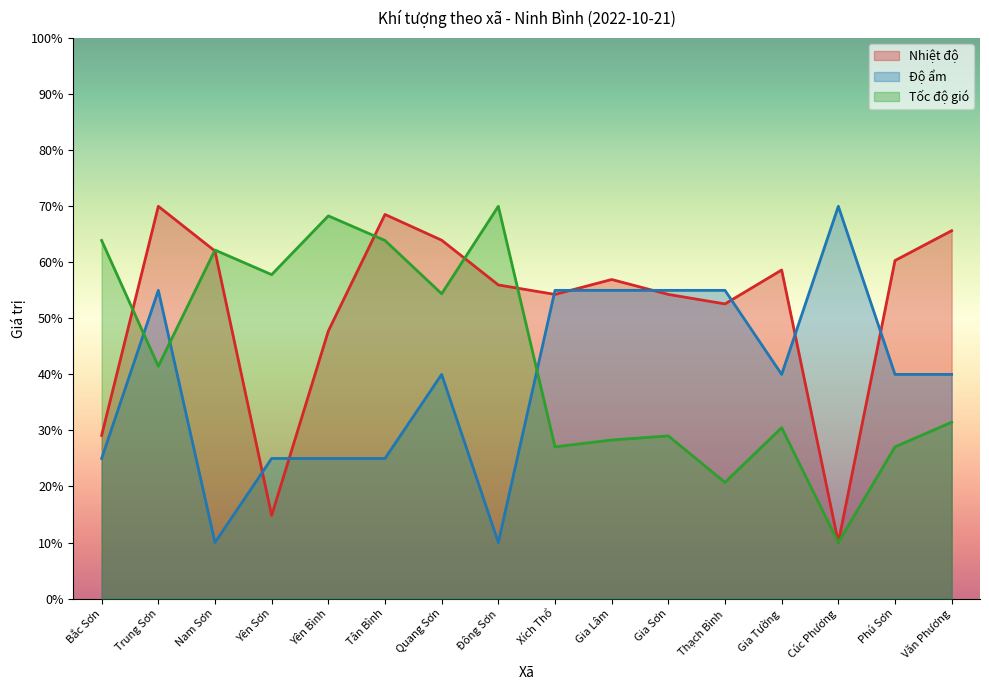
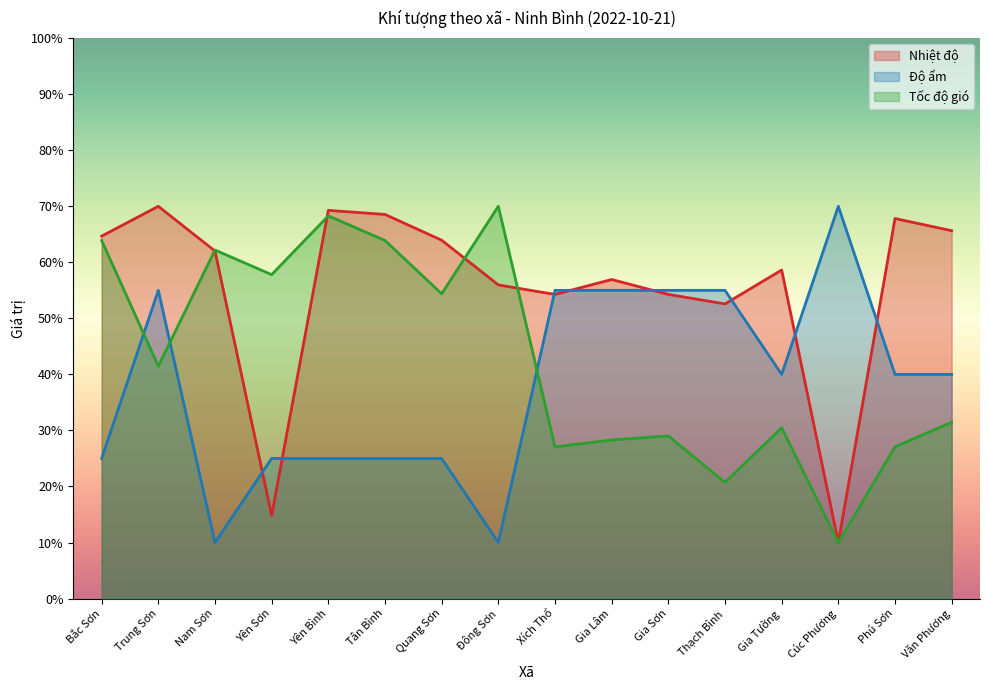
Nhiệt độ, Bắc Sơn: 29% -> 65%
Nhiệt độ, Yên Bình: 48% -> 69%
Độ ẩm, Quang Sơn: 40% -> 25%
Nhiệt độ, Phú Sơn: 60% -> 68%
